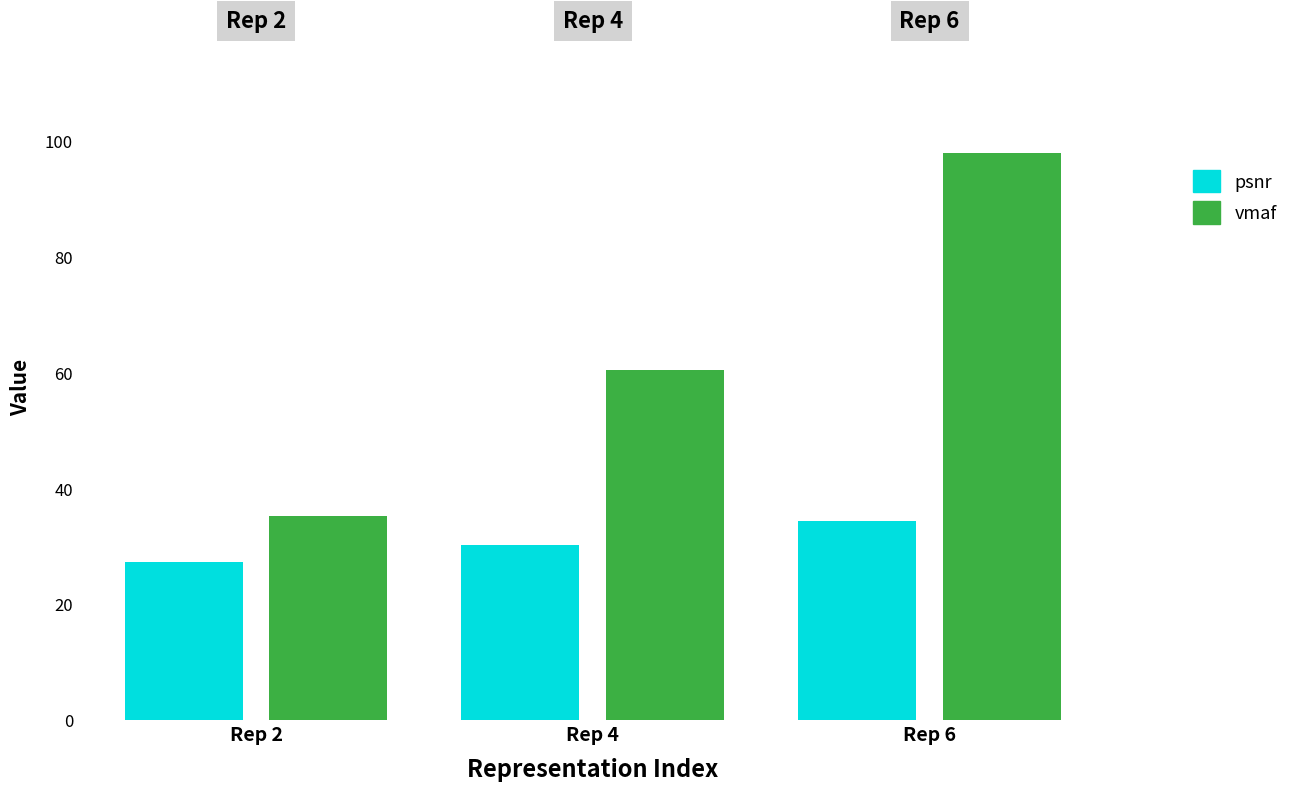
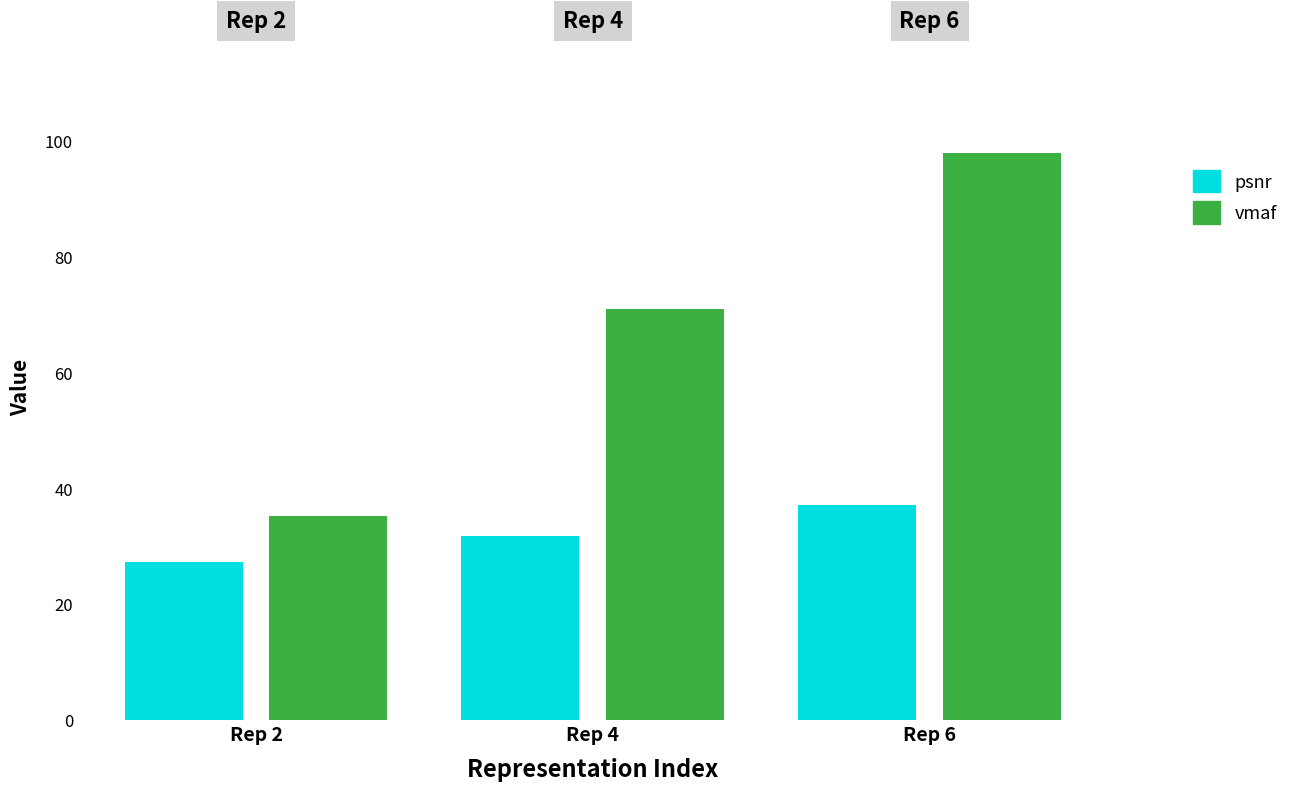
psnr, Rep 4: 30 -> 32
vmaf, Rep 4: 60 -> 71
psnr, Rep 6: 34 -> 37
